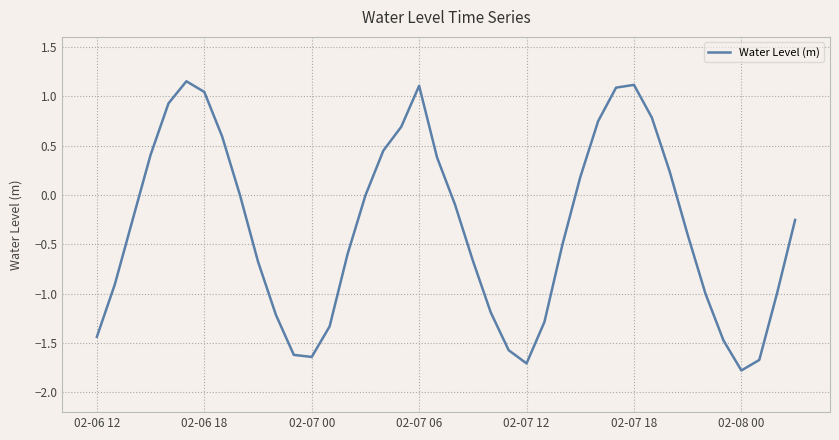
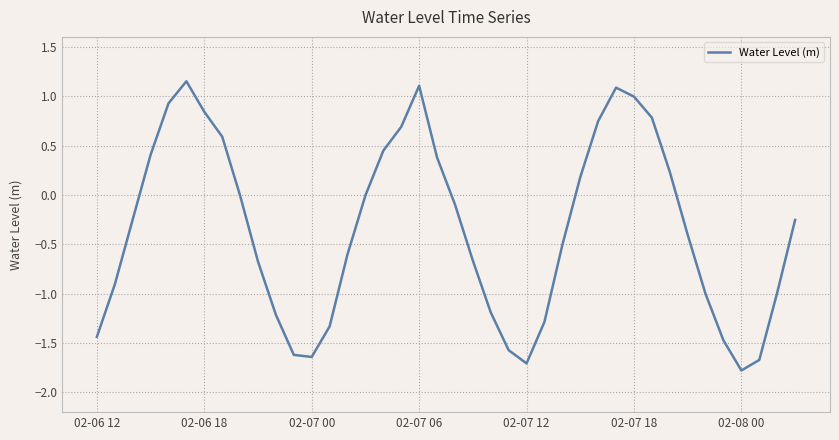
02-06 18: 1.0 -> 0.8
02-07 18: 1.1 -> 1.0
